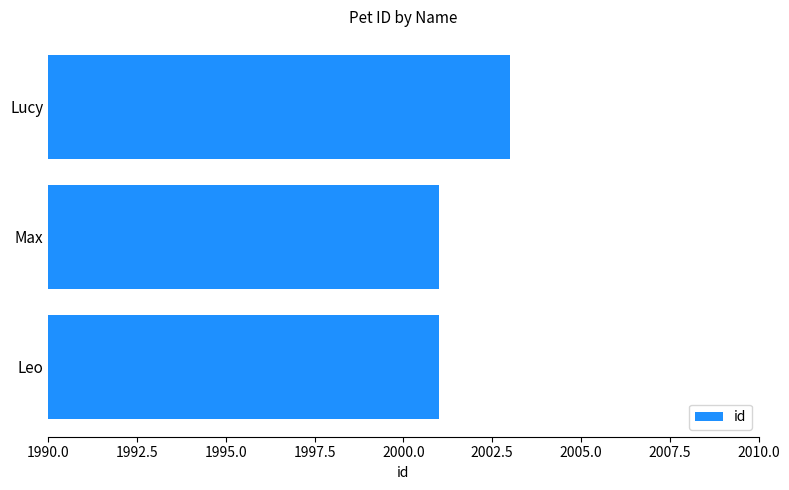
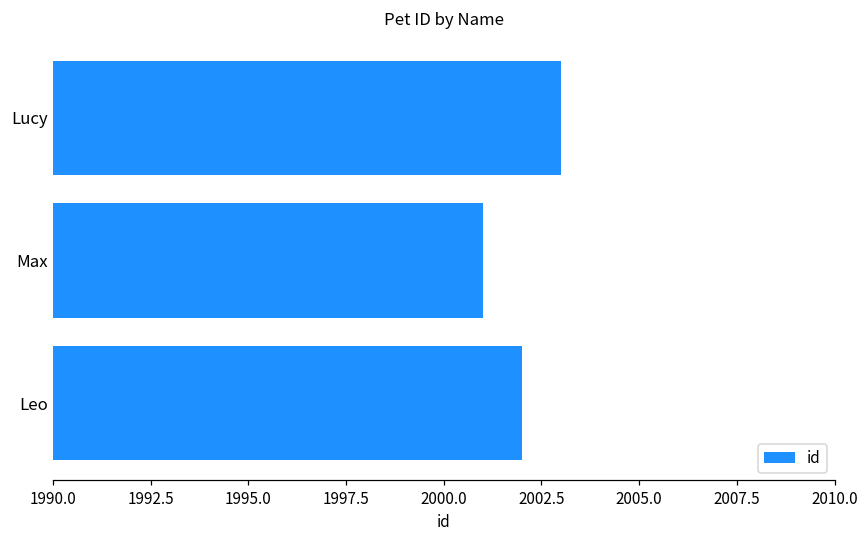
Leo: 2001 -> 2002
